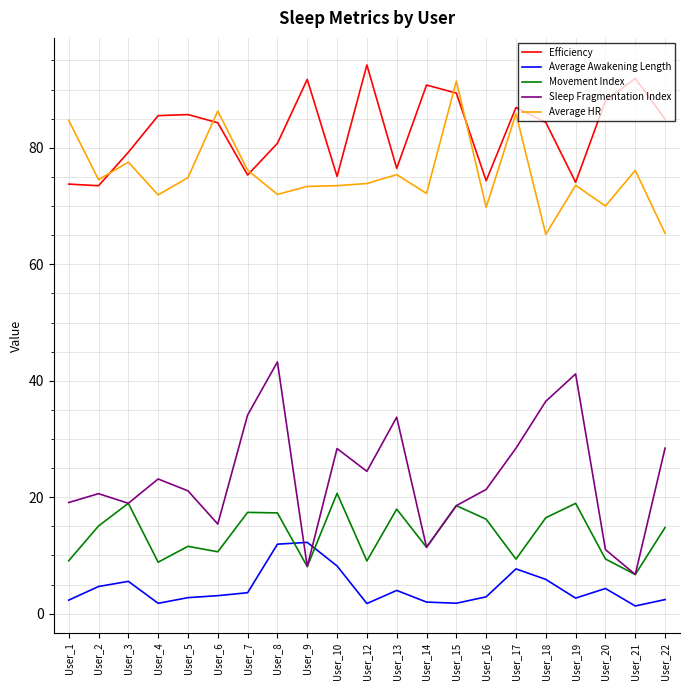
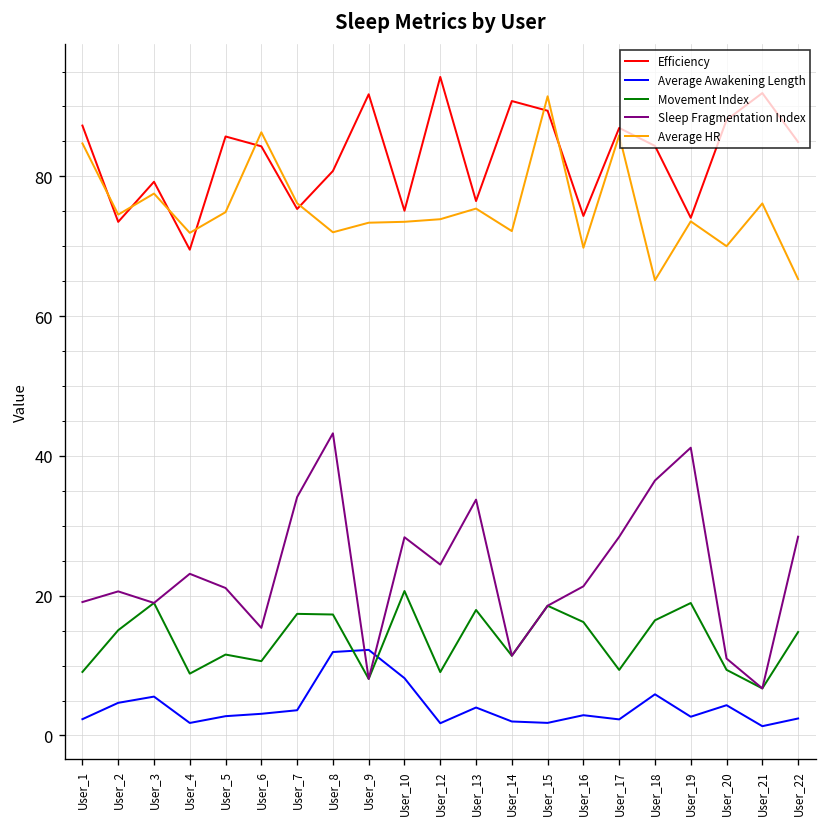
Efficiency, User_1: 74 -> 87
Efficiency, User_4: 86 -> 70
Average Awakening Length, User_17: 8 -> 2
